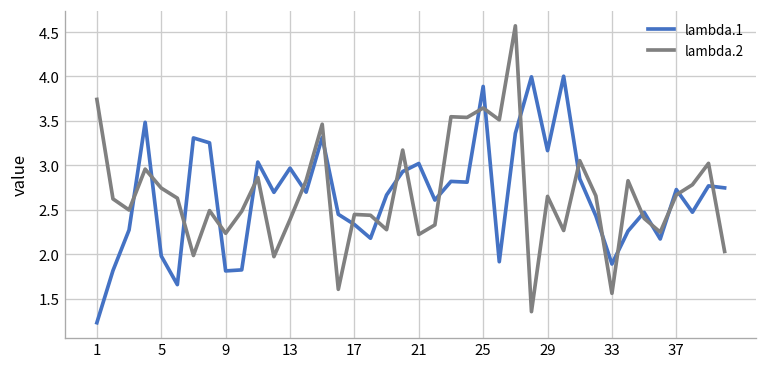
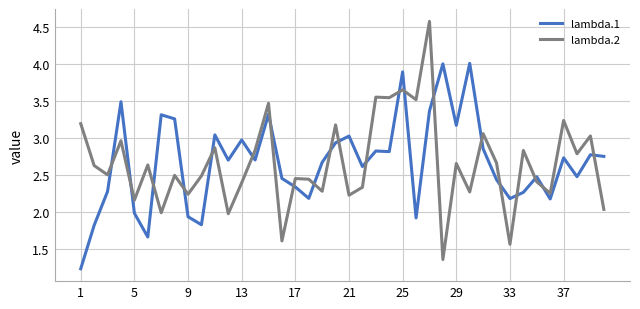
lambda.2, 1: 3.7 -> 3.2
lambda.2, 5: 2.7 -> 2.2
lambda.1, 9: 1.8 -> 1.9
lambda.1, 33: 1.9 -> 2.2
lambda.2, 37: 2.7 -> 3.2
